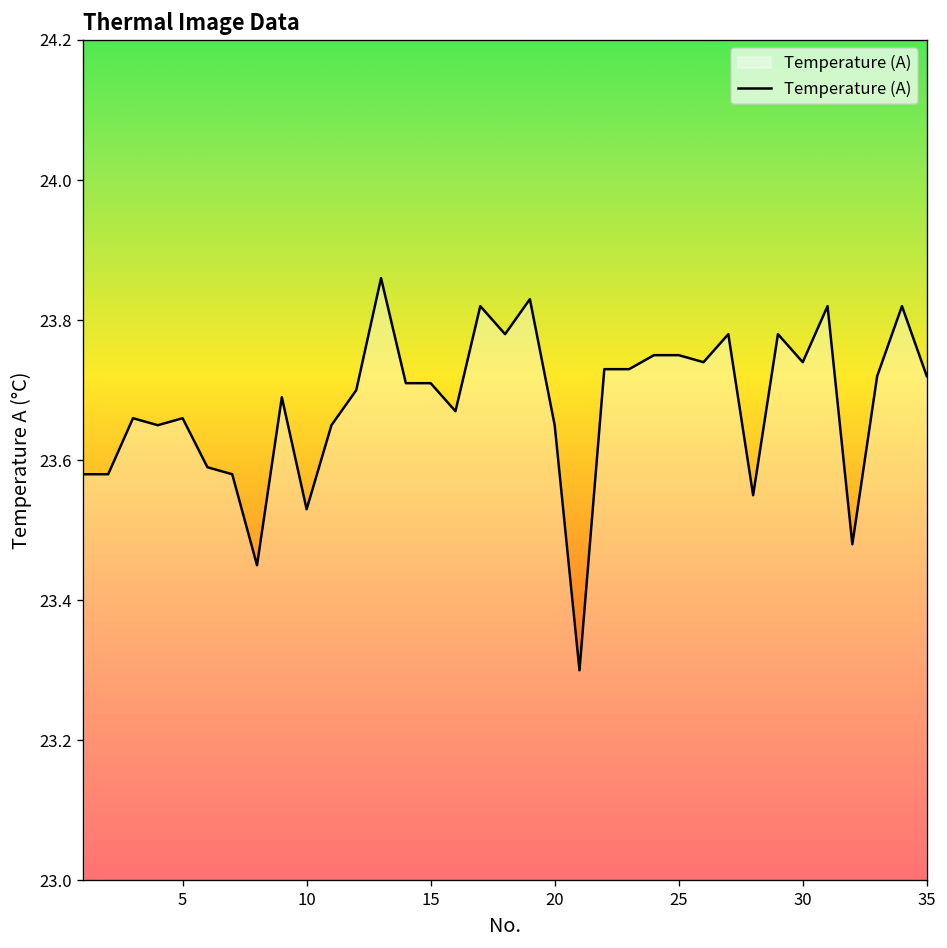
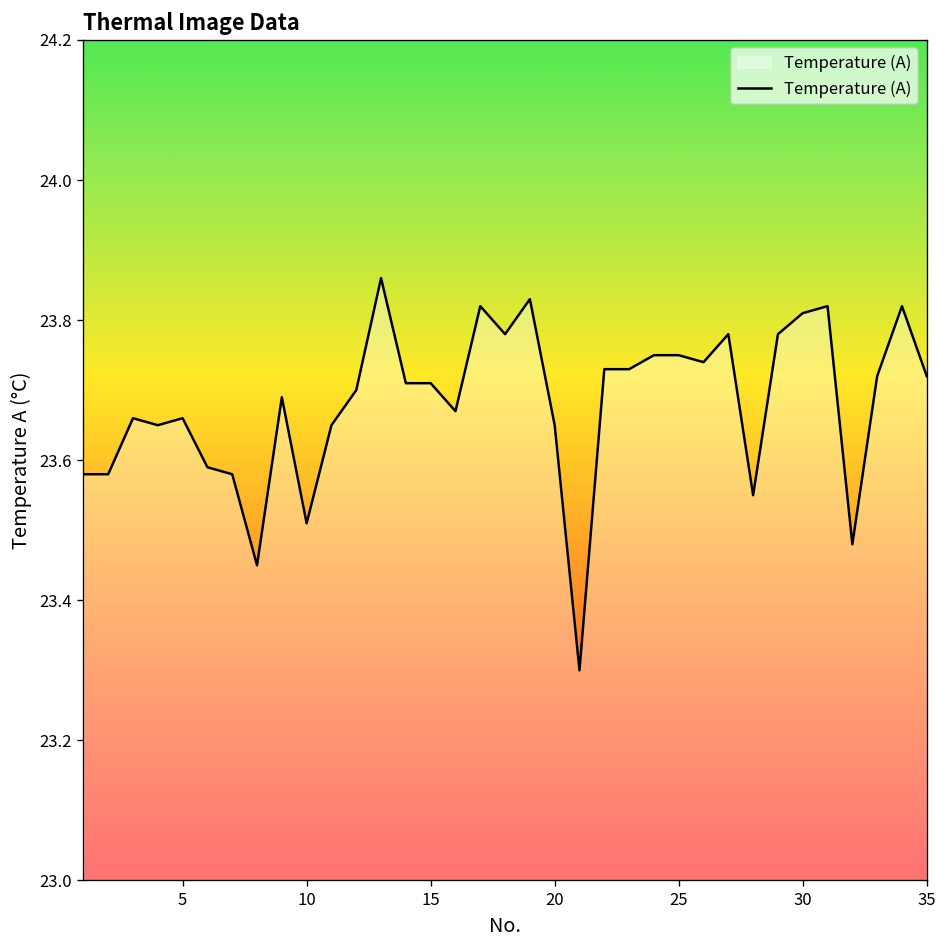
10: 23.53 -> 23.51
30: 23.74 -> 23.81
